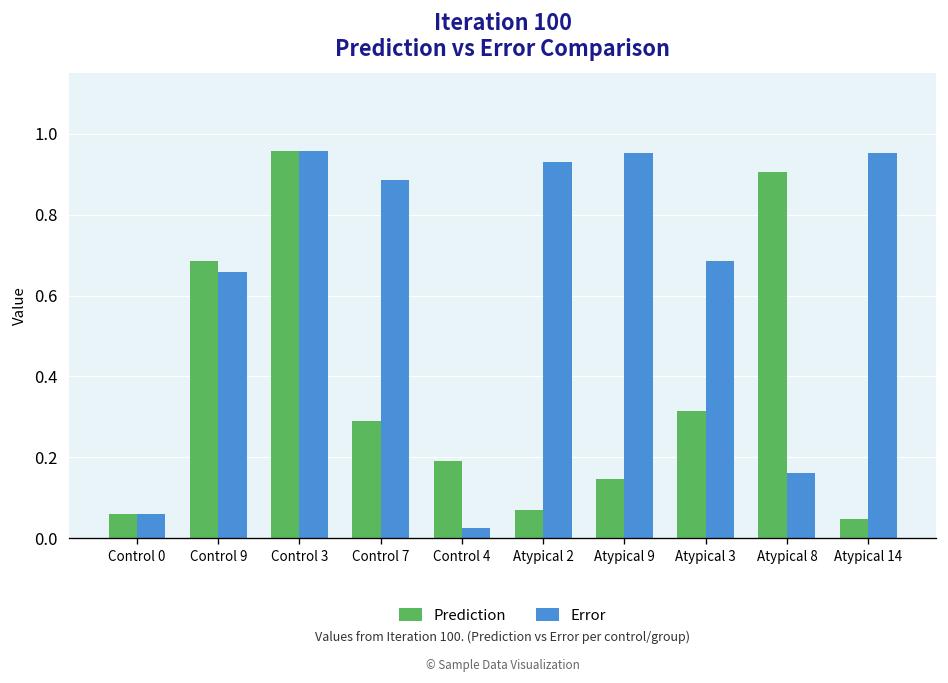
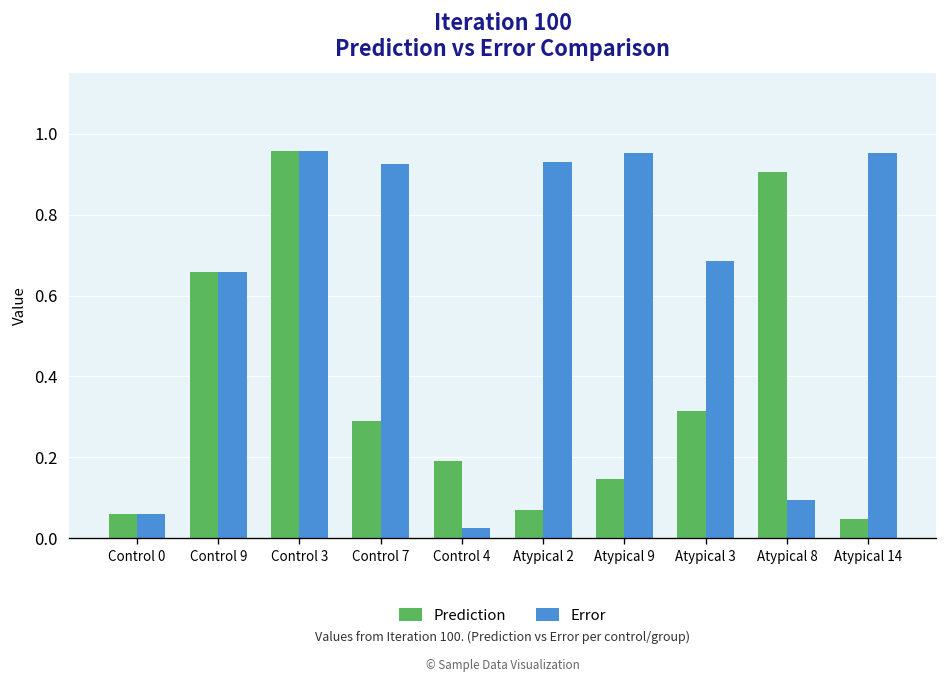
Prediction, Control 9: 0.68 -> 0.66
Error, Control 7: 0.89 -> 0.93
Error, Atypical 8: 0.16 -> 0.09
